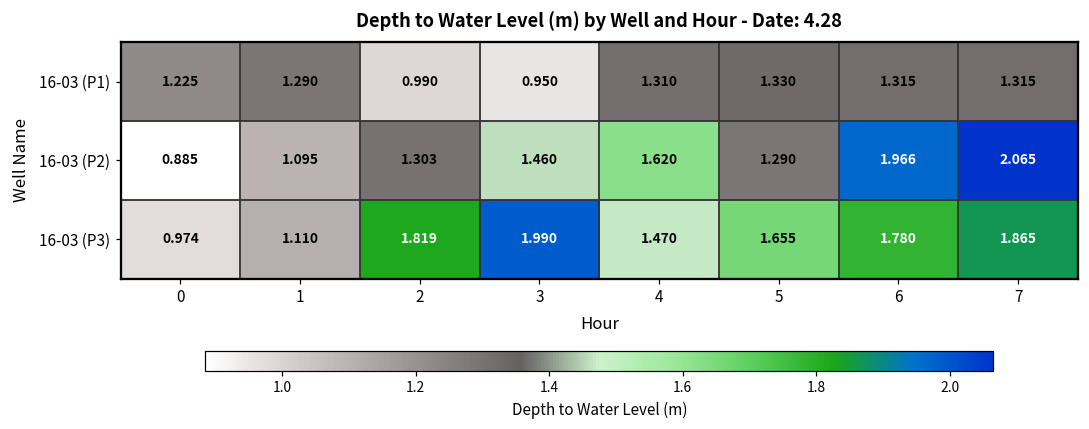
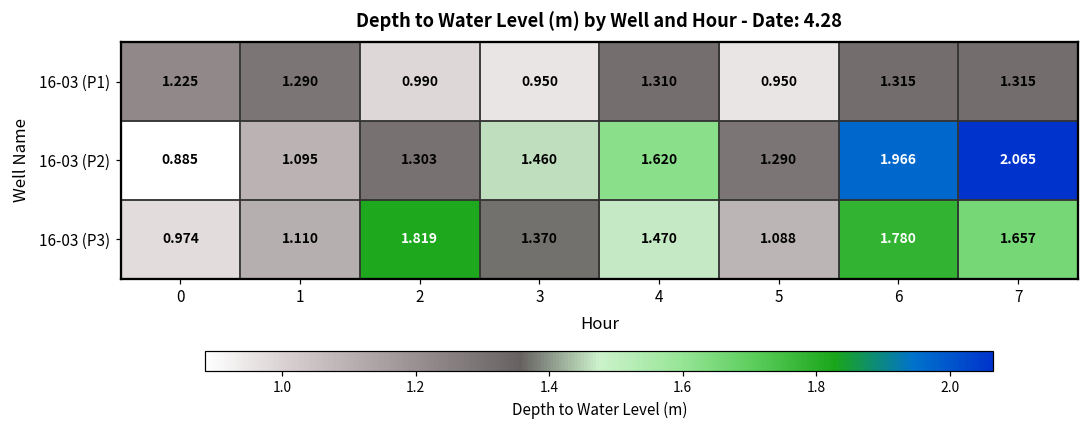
16-03 (P1), 5: 1.330 -> 0.950
16-03 (P3), 3: 1.990 -> 1.370
16-03 (P3), 5: 1.655 -> 1.088
16-03 (P3), 7: 1.865 -> 1.657
